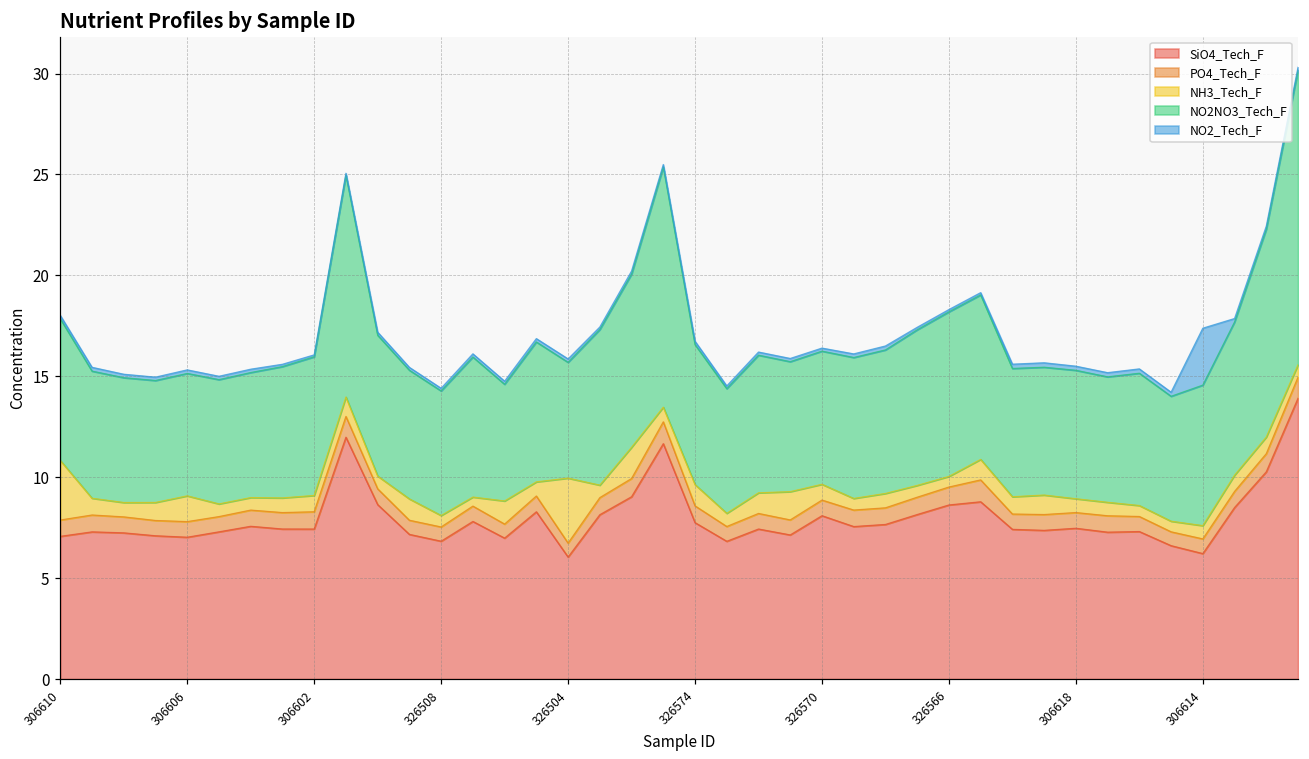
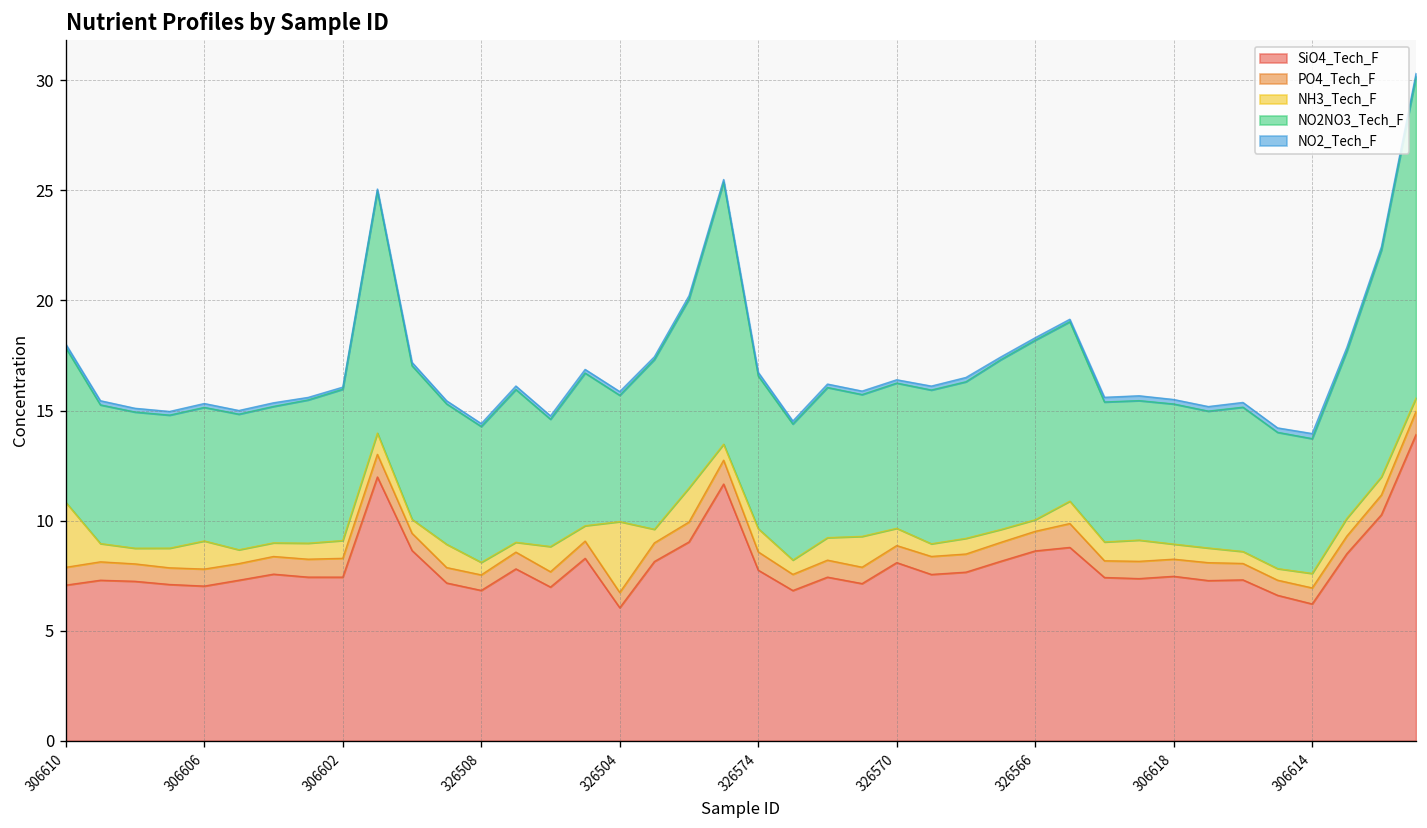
NO2NO3_Tech_F, 306614: 7.0 -> 6.1
NO2_Tech_F, 306614: 2.8 -> 0.2
